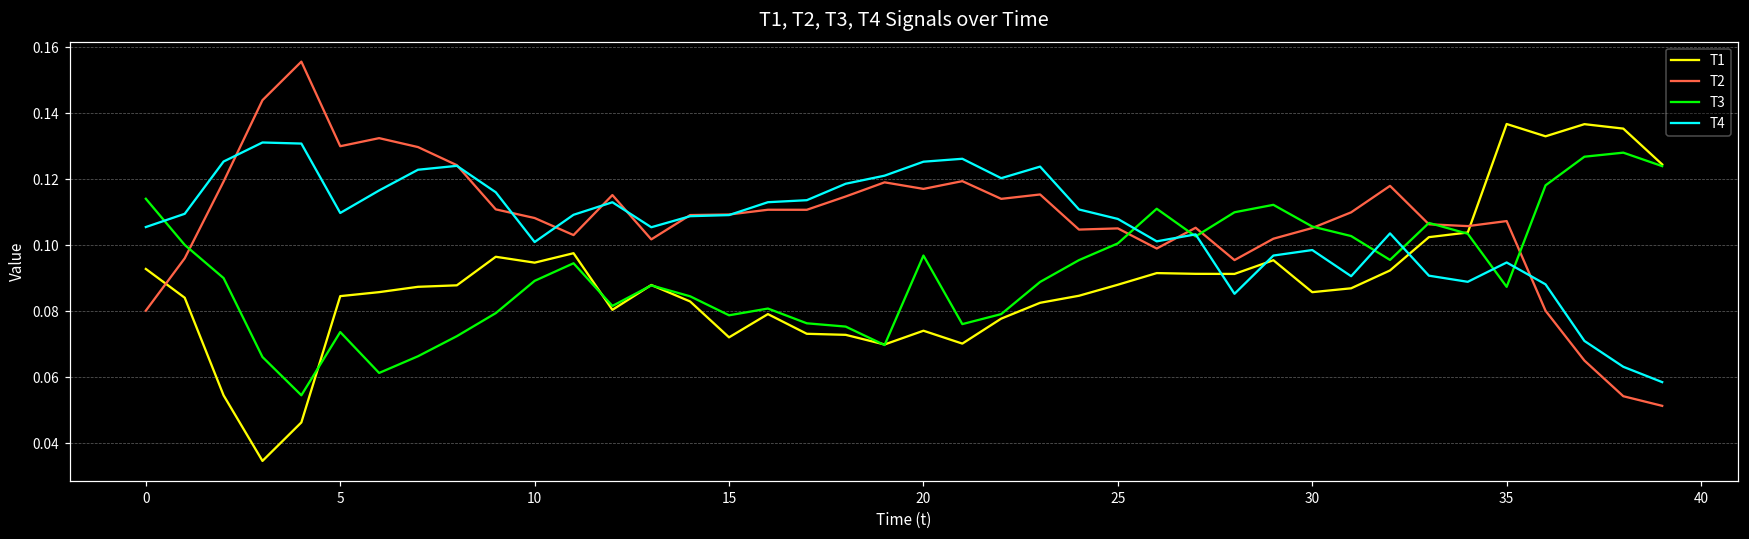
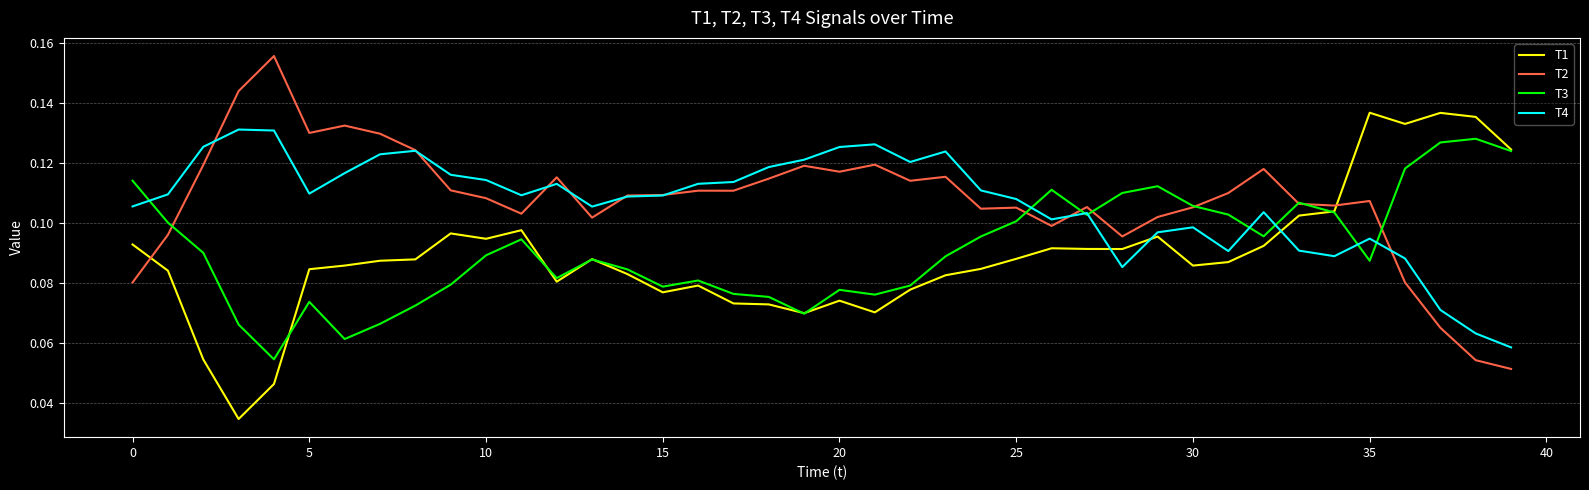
T4, 10: 0.101 -> 0.114
T1, 15: 0.072 -> 0.077
T3, 20: 0.097 -> 0.078
